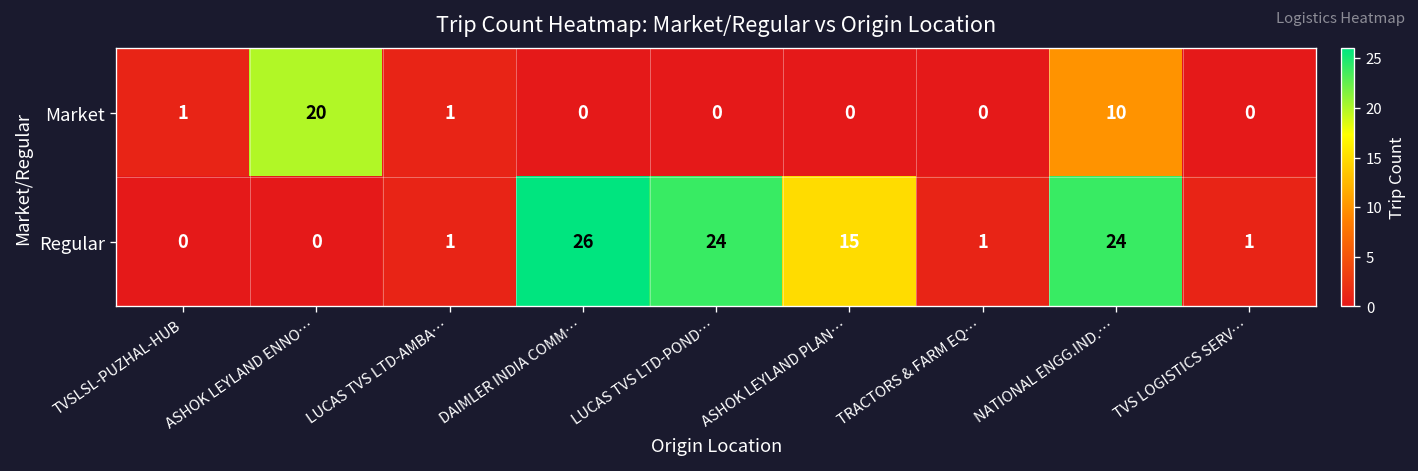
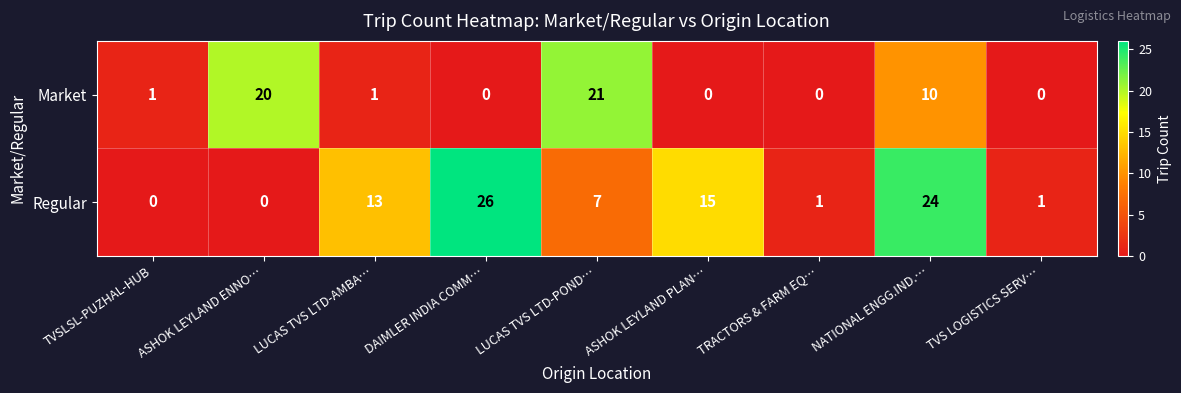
Market, LUCAS TVS LTD-POND…: 0 -> 21
Regular, LUCAS TVS LTD-AMBA…: 1 -> 13
Regular, LUCAS TVS LTD-POND…: 24 -> 7
